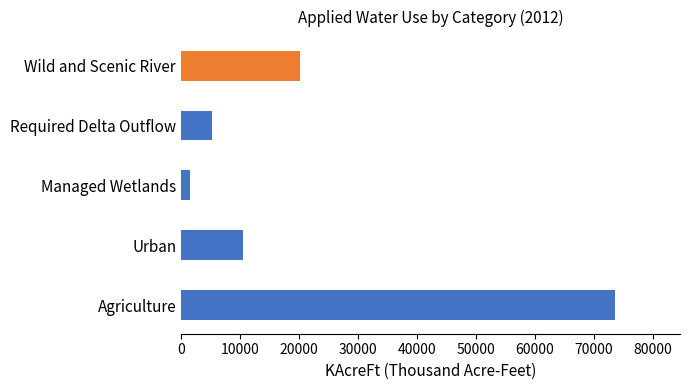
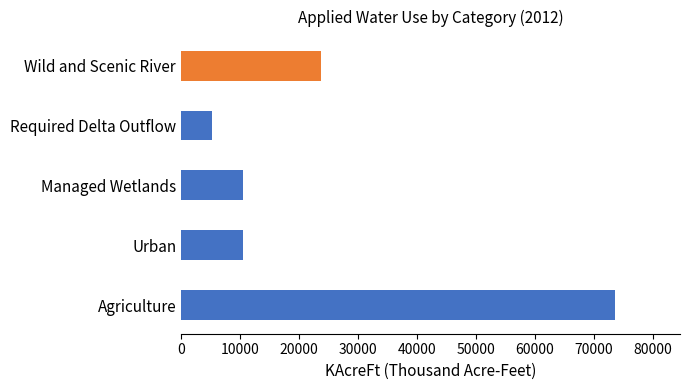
Wild and Scenic River: 20000 -> 24000
Managed Wetlands: 2000 -> 10000
